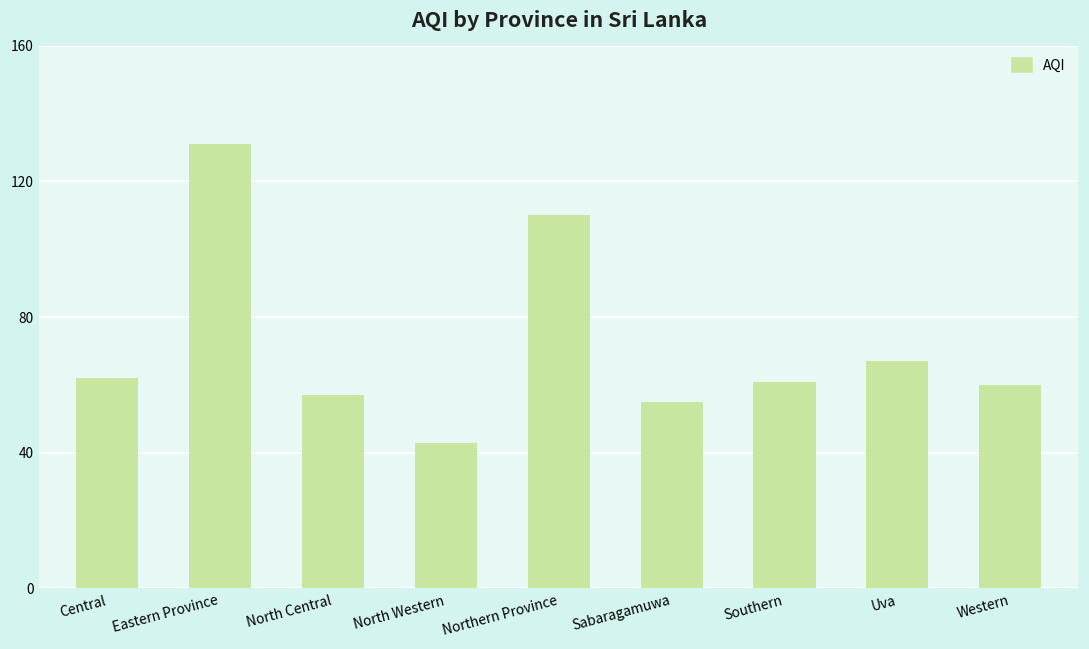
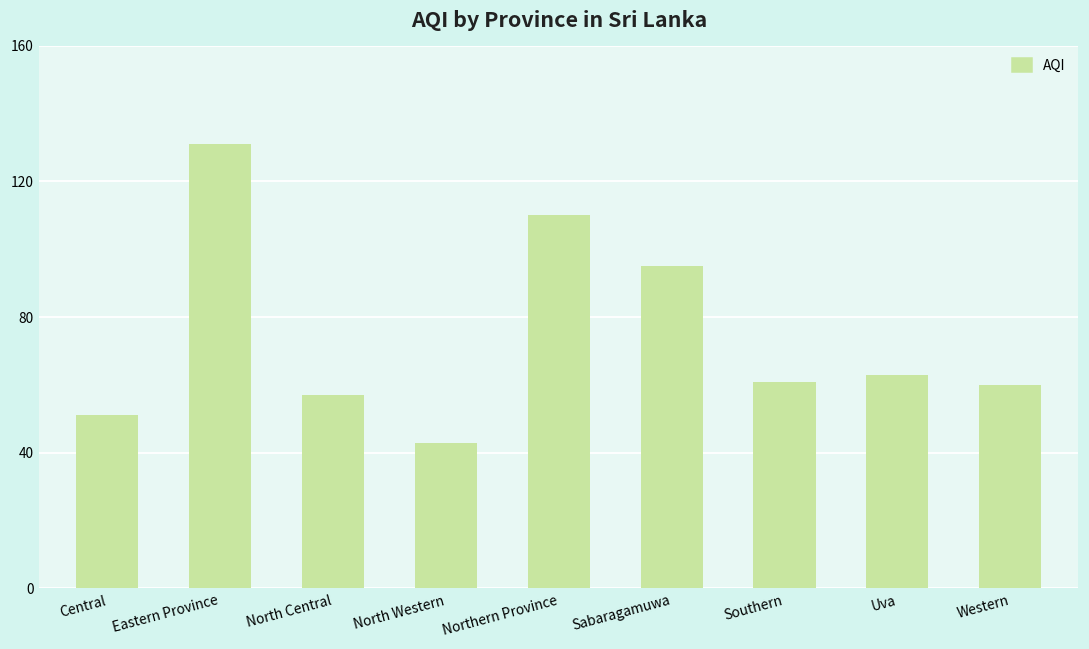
Central: 62 -> 51
Sabaragamuwa: 55 -> 95
Uva: 67 -> 63
